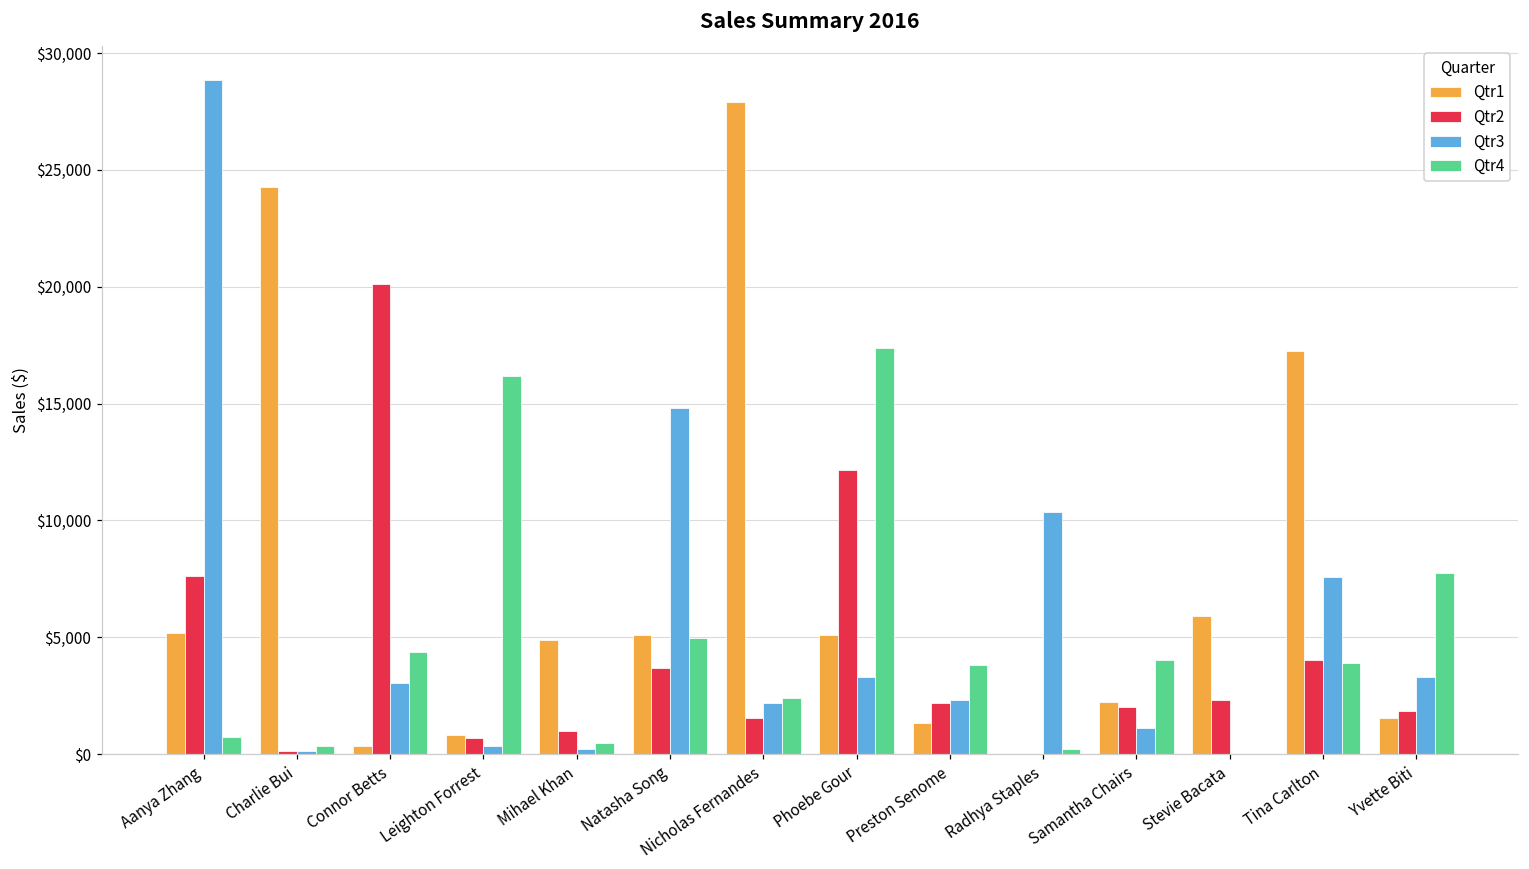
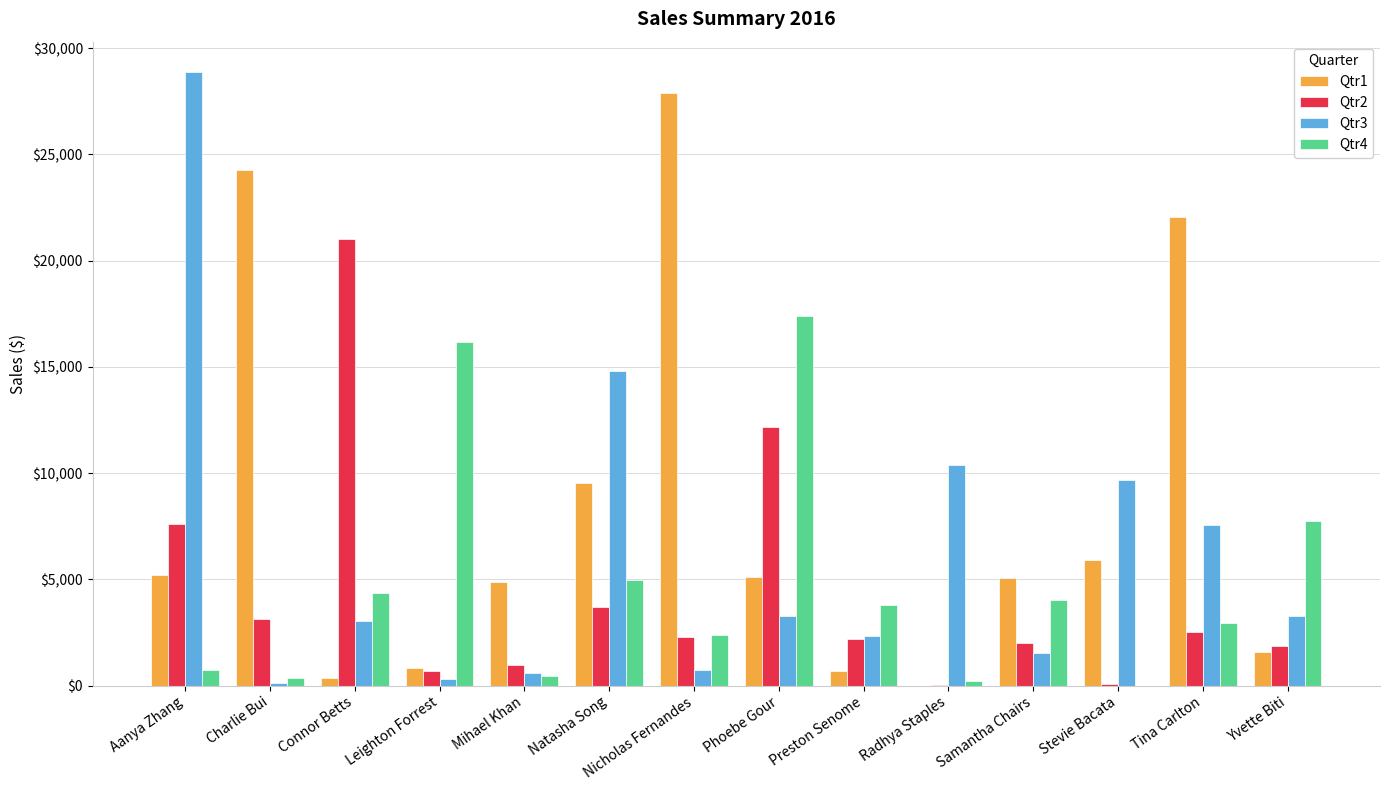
Qtr2, Charlie Bui: $100 -> $3,100
Qtr2, Connor Betts: $20,100 -> $21,000
Qtr3, Mihael Khan: $200 -> $600
Qtr1, Natasha Song: $5,100 -> $9,500
Qtr2, Nicholas Fernandes: $1,500 -> $2,300
Qtr3, Nicholas Fernandes: $2,200 -> $700
Qtr1, Preston Senome: $1,300 -> $700
Qtr1, Samantha Chairs: $2,200 -> $5,100
Qtr3, Samantha Chairs: $1,100 -> $1,500
Qtr2, Stevie Bacata: $2,300 -> $100
Qtr3, Stevie Bacata: $0 -> $9,700
Qtr1, Tina Carlton: $17,200 -> $22,100
Qtr2, Tina Carlton: $4,000 -> $2,500
Qtr4, Tina Carlton: $3,900 -> $3,000
